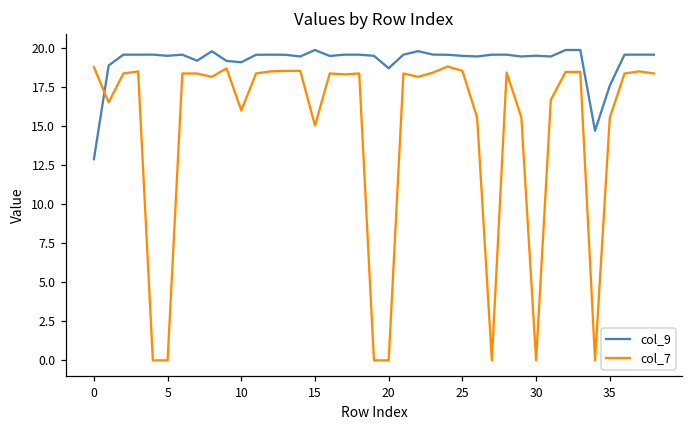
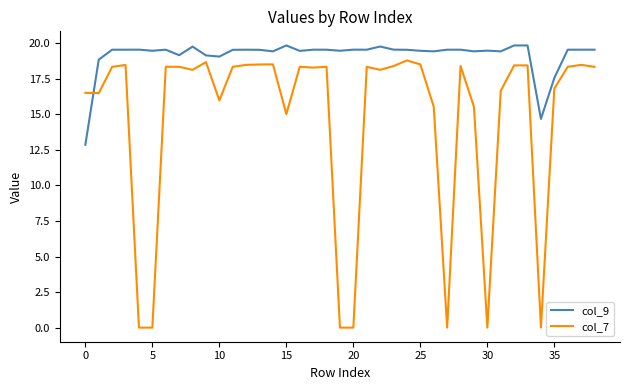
col_7, 0: 18.8 -> 16.5
col_9, 20: 18.7 -> 19.6
col_7, 35: 15.5 -> 16.8
